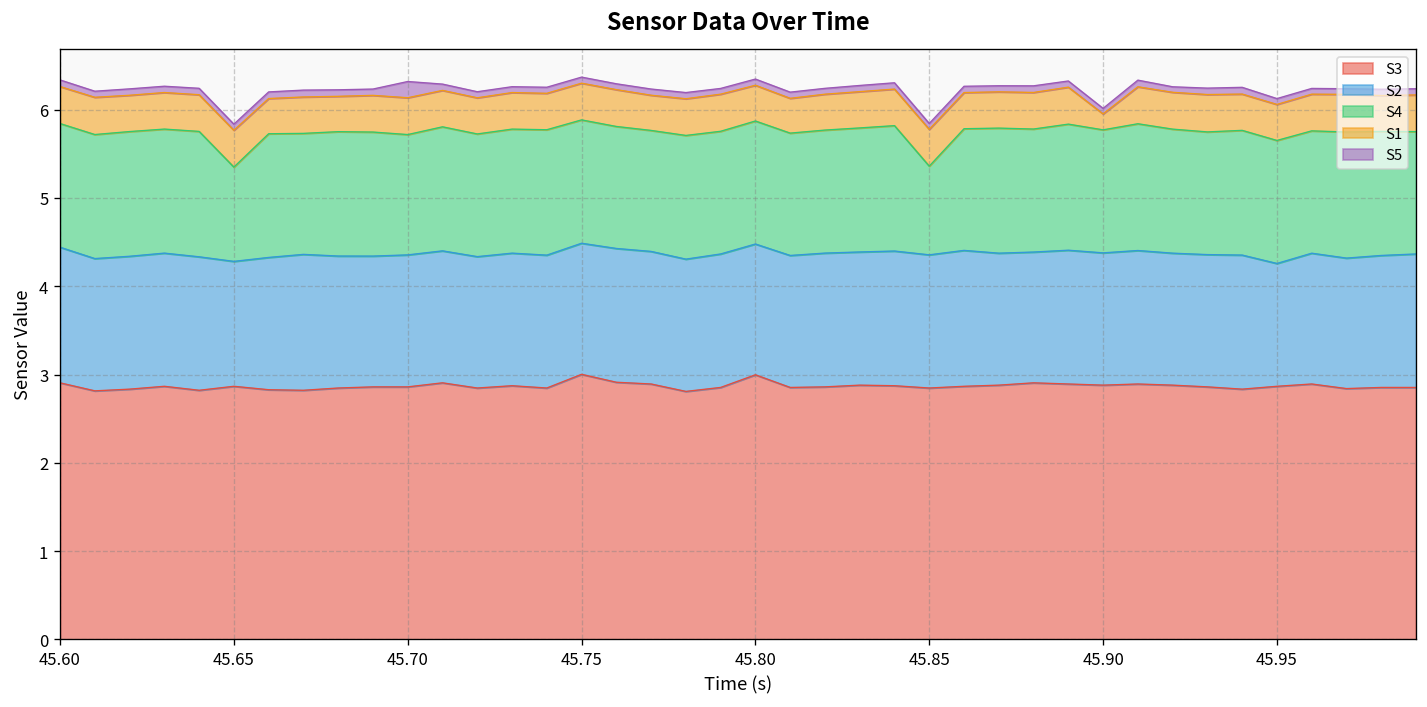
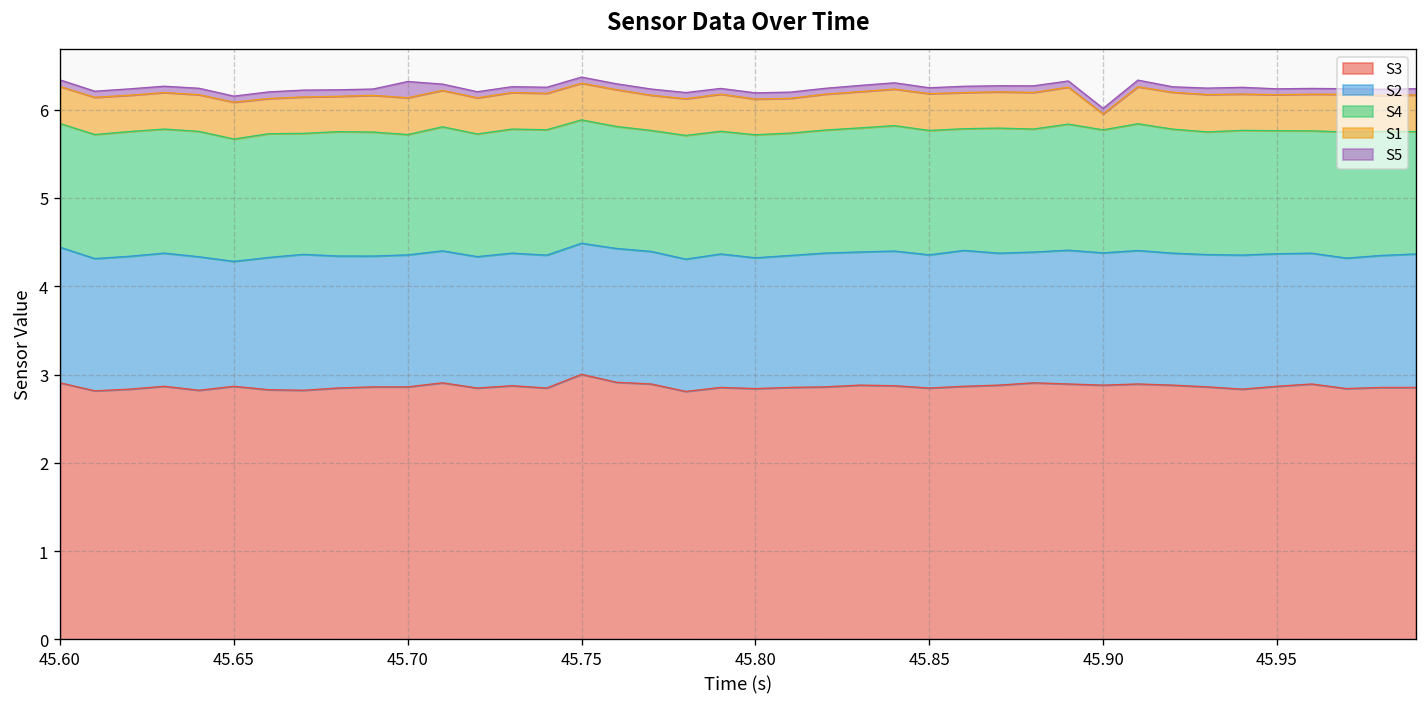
S4, 45.65: 1.1 -> 1.4
S3, 45.80: 3.0 -> 2.8
S4, 45.85: 1.0 -> 1.4
S2, 45.95: 1.4 -> 1.5
